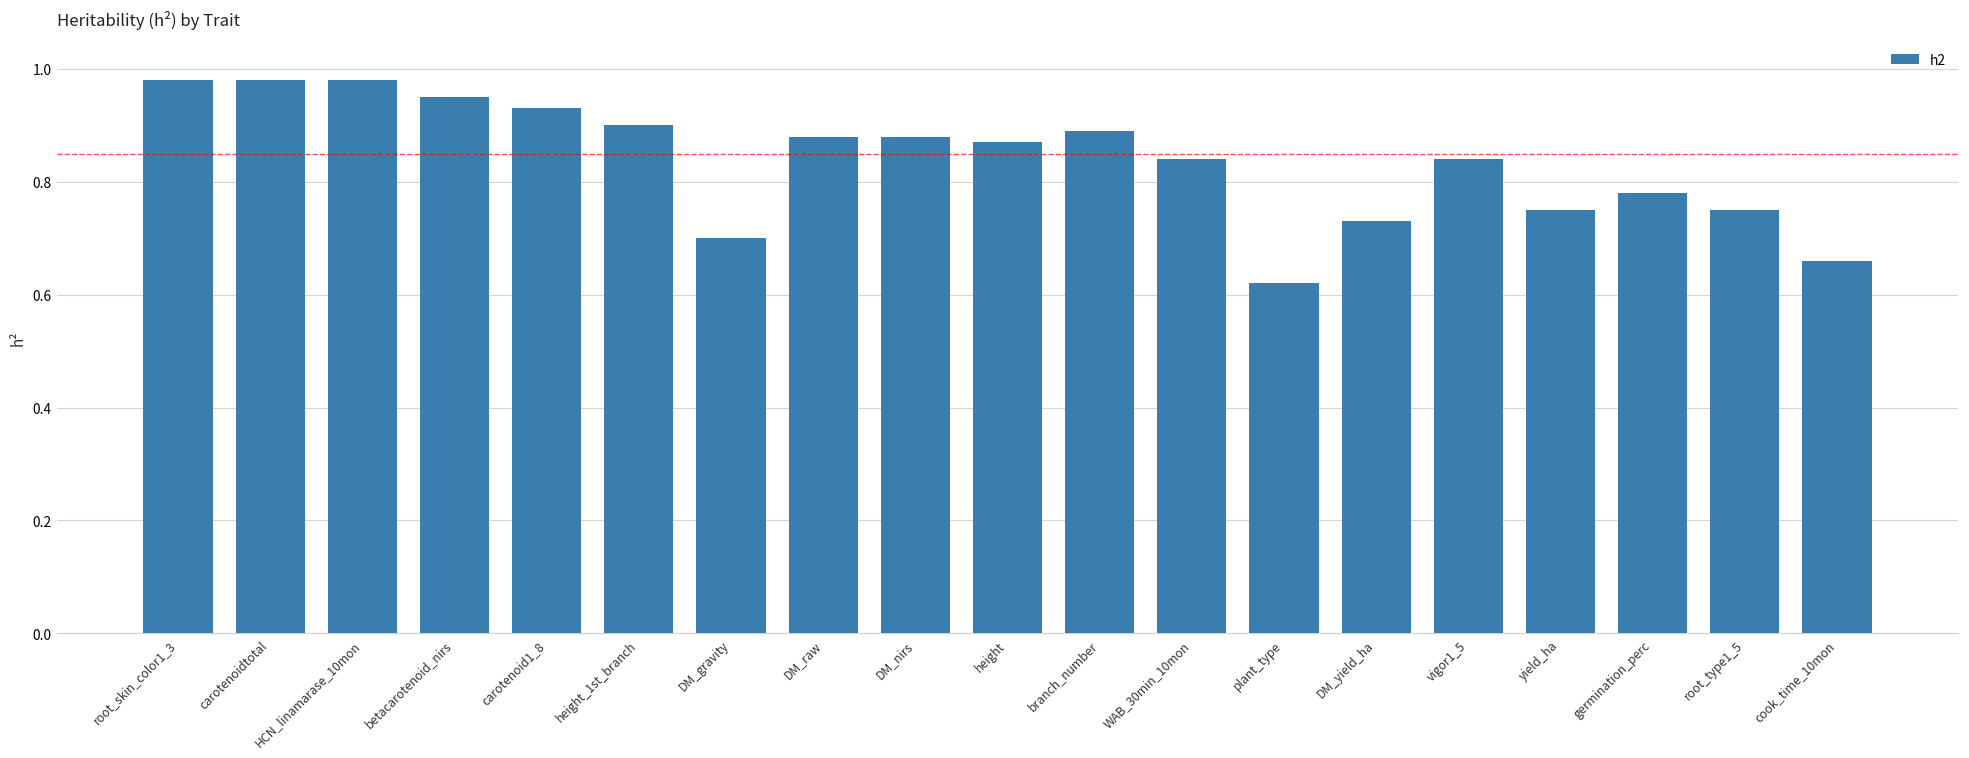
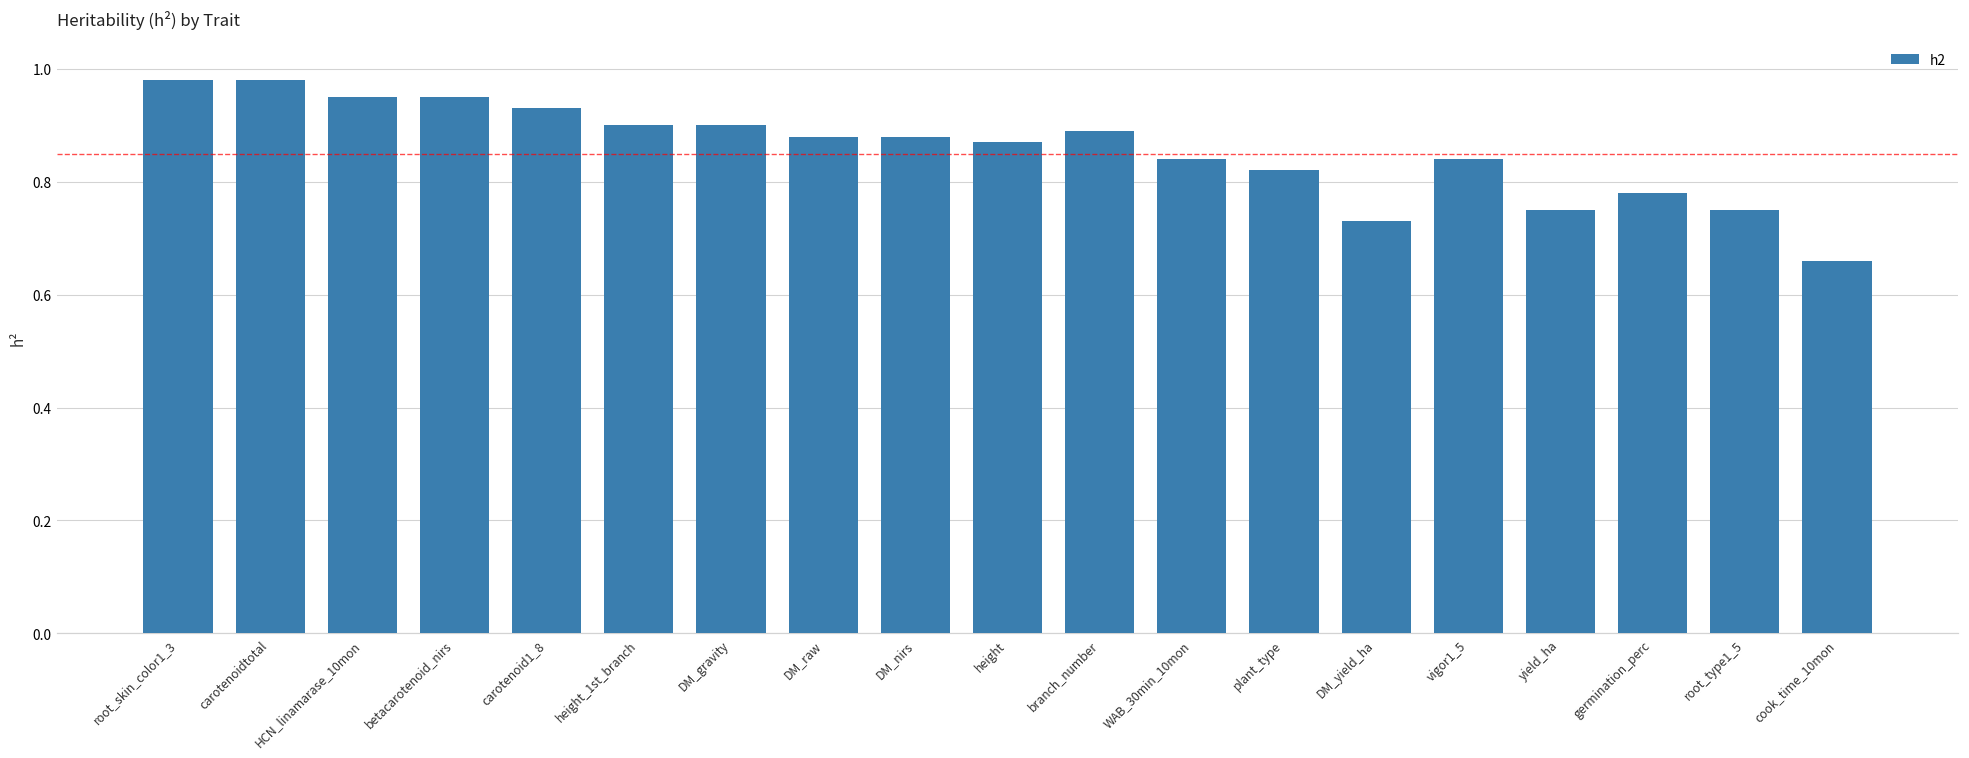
HCN_linamarase_10mon: 0.98 -> 0.95
DM_gravity: 0.7 -> 0.9
plant_type: 0.62 -> 0.82
